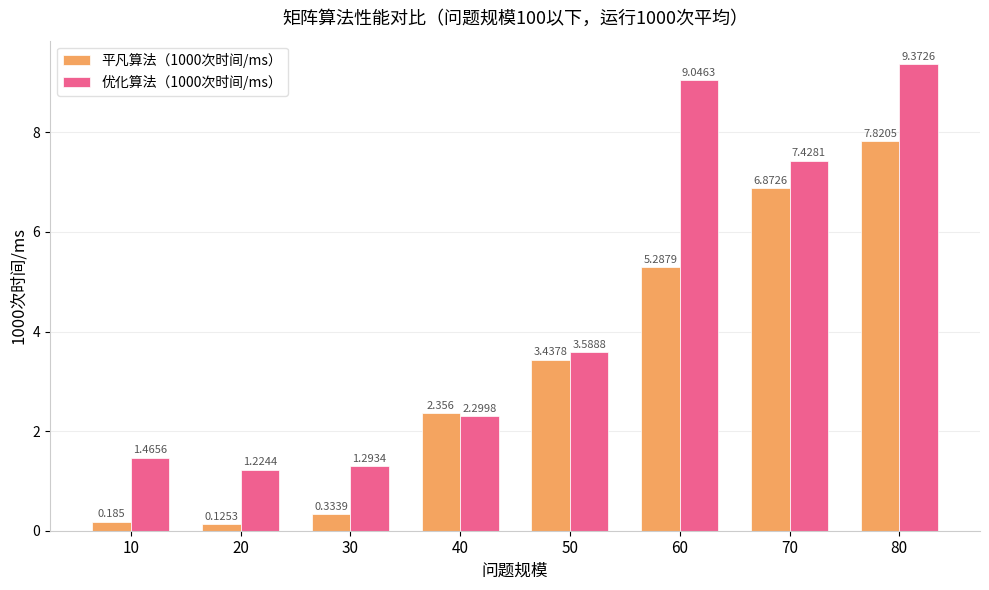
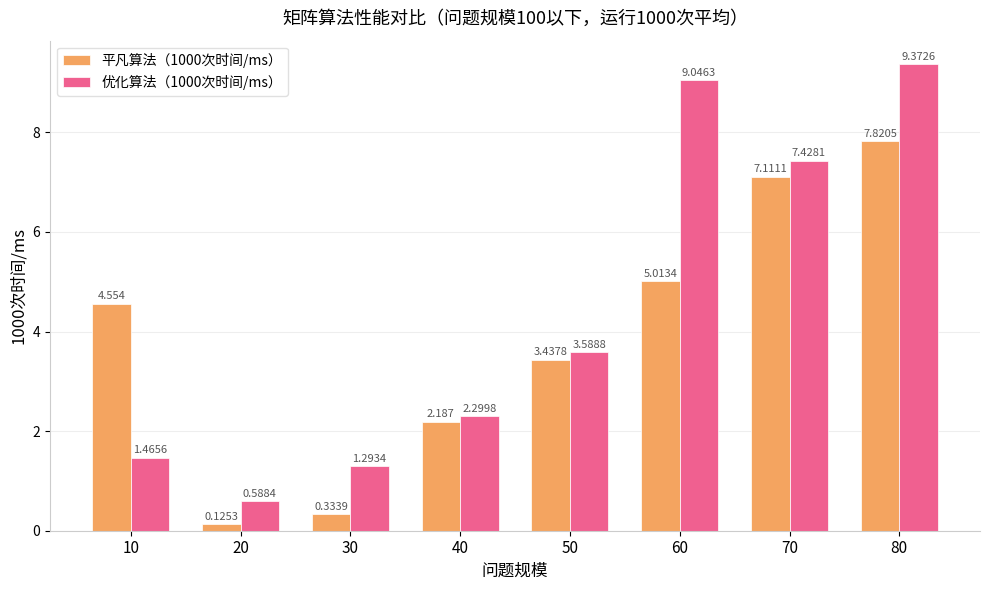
平凡算法（1000次时间/ms）, 10: 0.185 -> 4.554
优化算法（1000次时间/ms）, 20: 1.2244 -> 0.5884
平凡算法（1000次时间/ms）, 40: 2.356 -> 2.187
平凡算法（1000次时间/ms）, 60: 5.2879 -> 5.0134
平凡算法（1000次时间/ms）, 70: 6.8726 -> 7.1111
